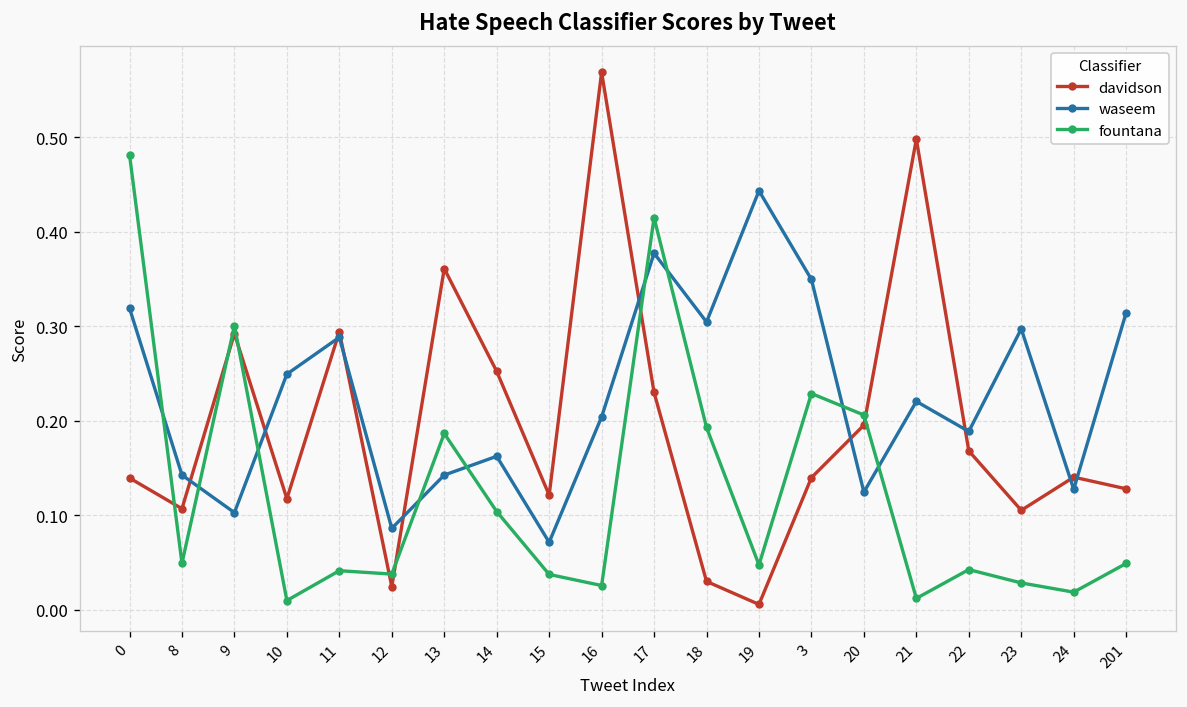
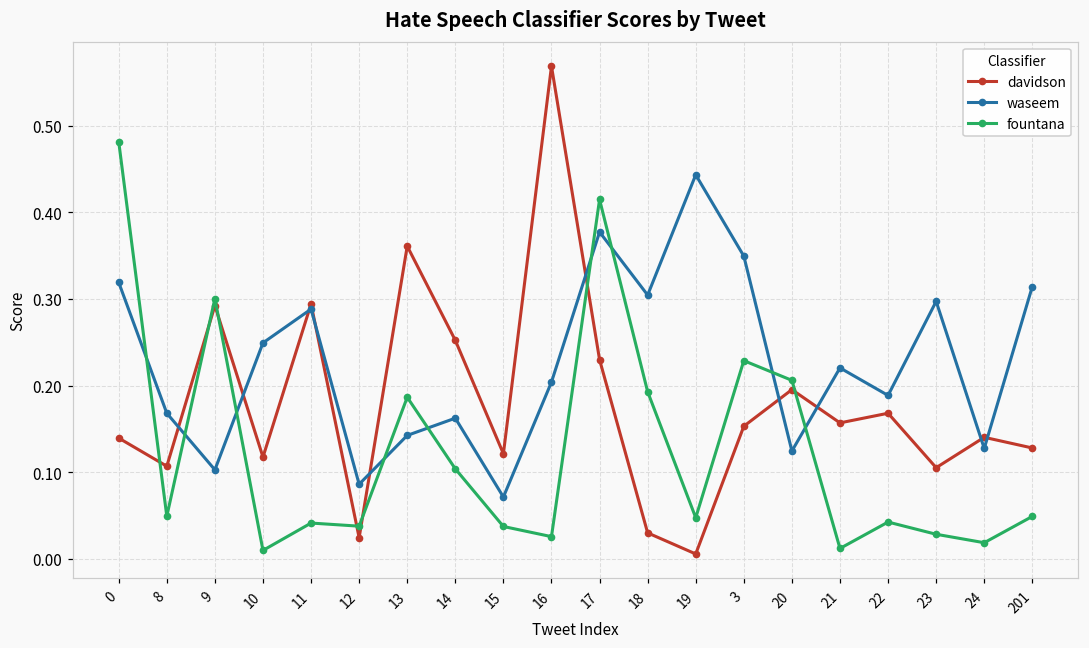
waseem, 8: 0.14 -> 0.17
davidson, 3: 0.14 -> 0.15
davidson, 21: 0.50 -> 0.16
